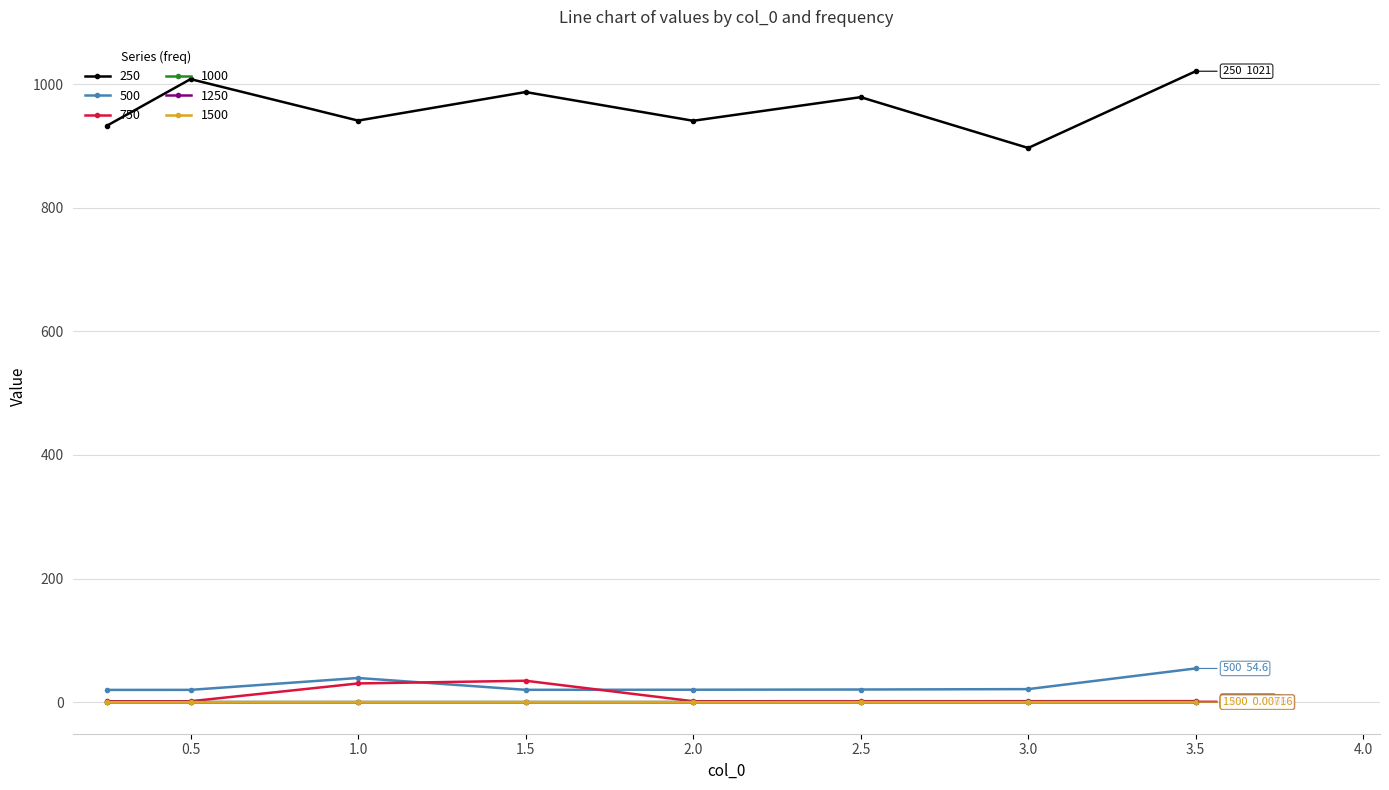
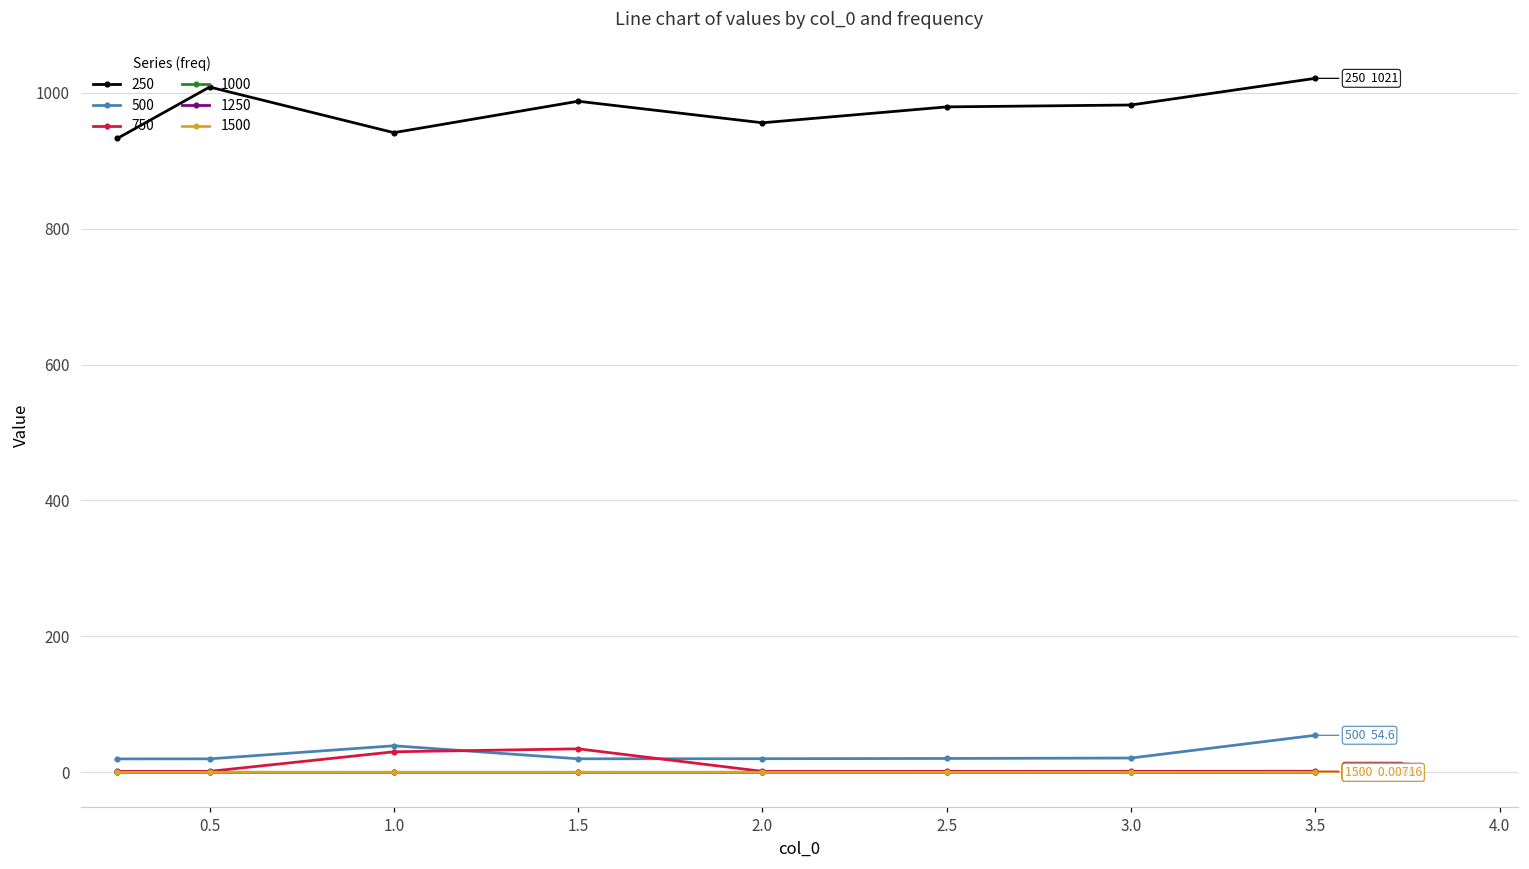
250, 2.0: 940 -> 960
250, 3.0: 900 -> 980
